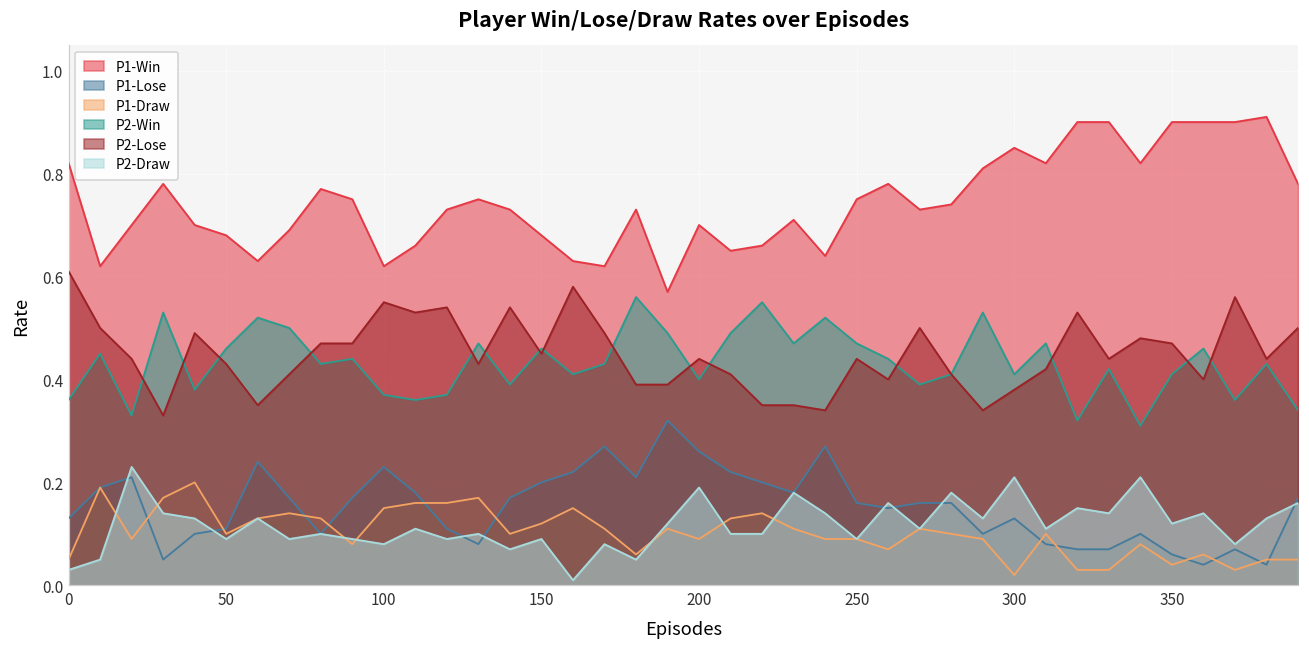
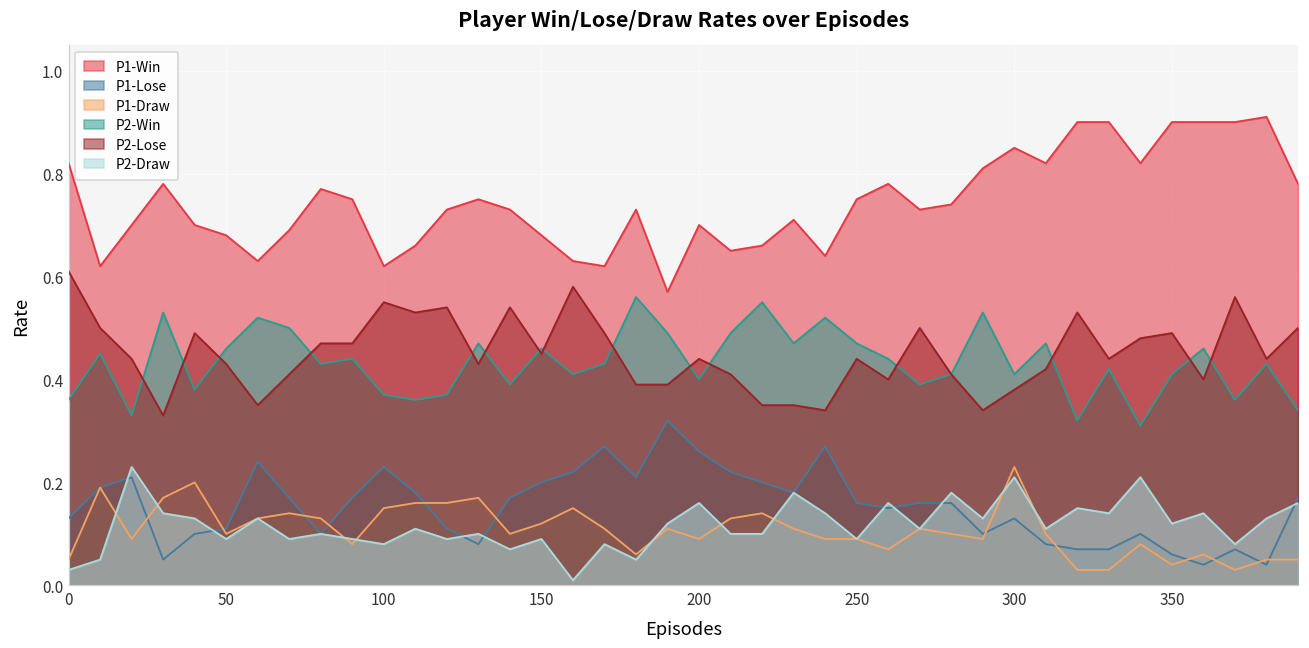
P2-Draw, 200: 0.19 -> 0.16
P1-Draw, 300: 0.02 -> 0.23
P2-Lose, 350: 0.47 -> 0.49
